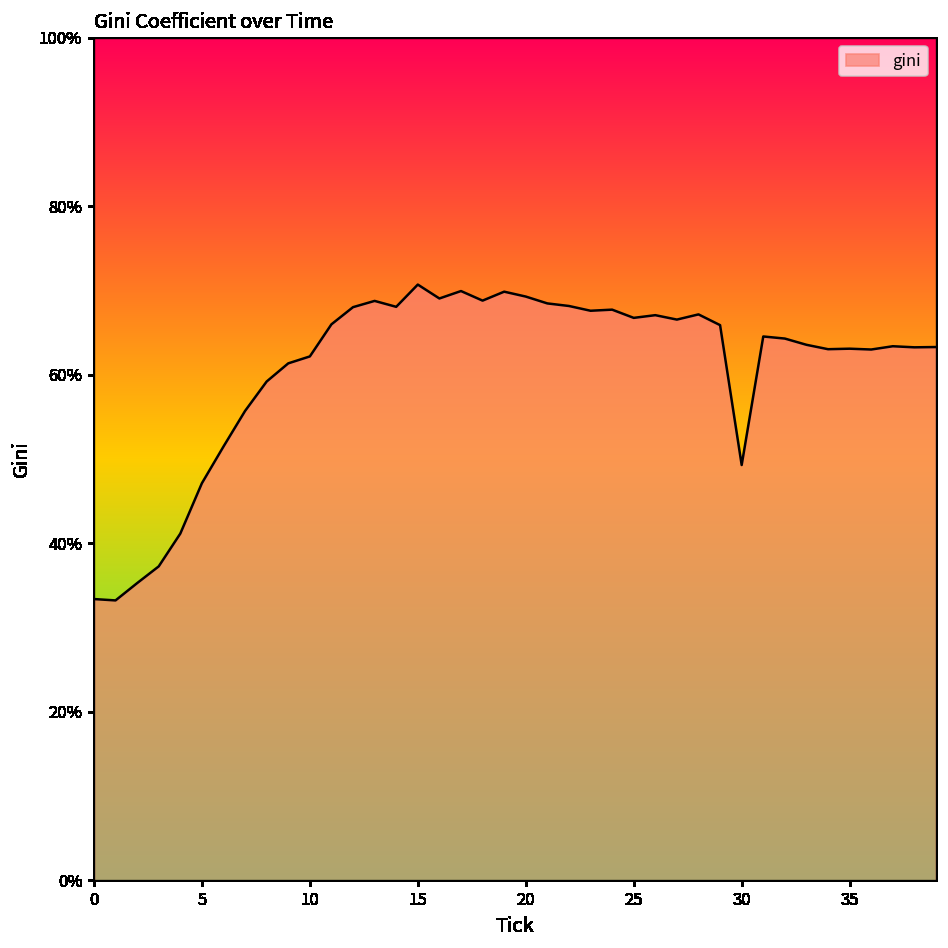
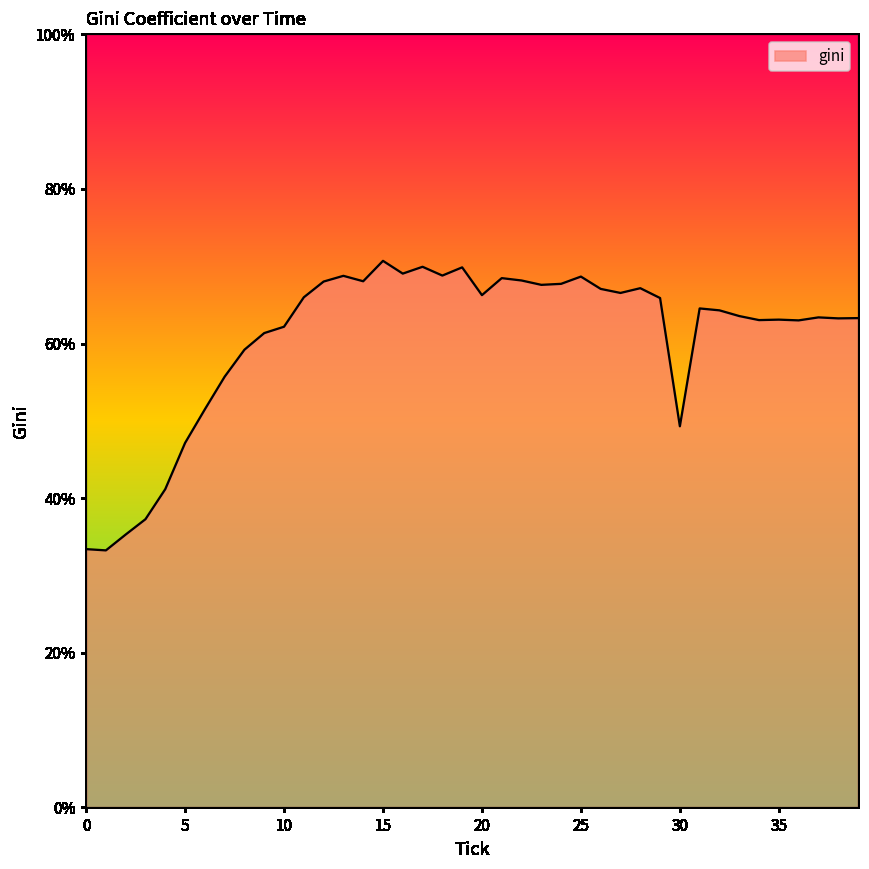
20: 69% -> 66%
25: 67% -> 69%
